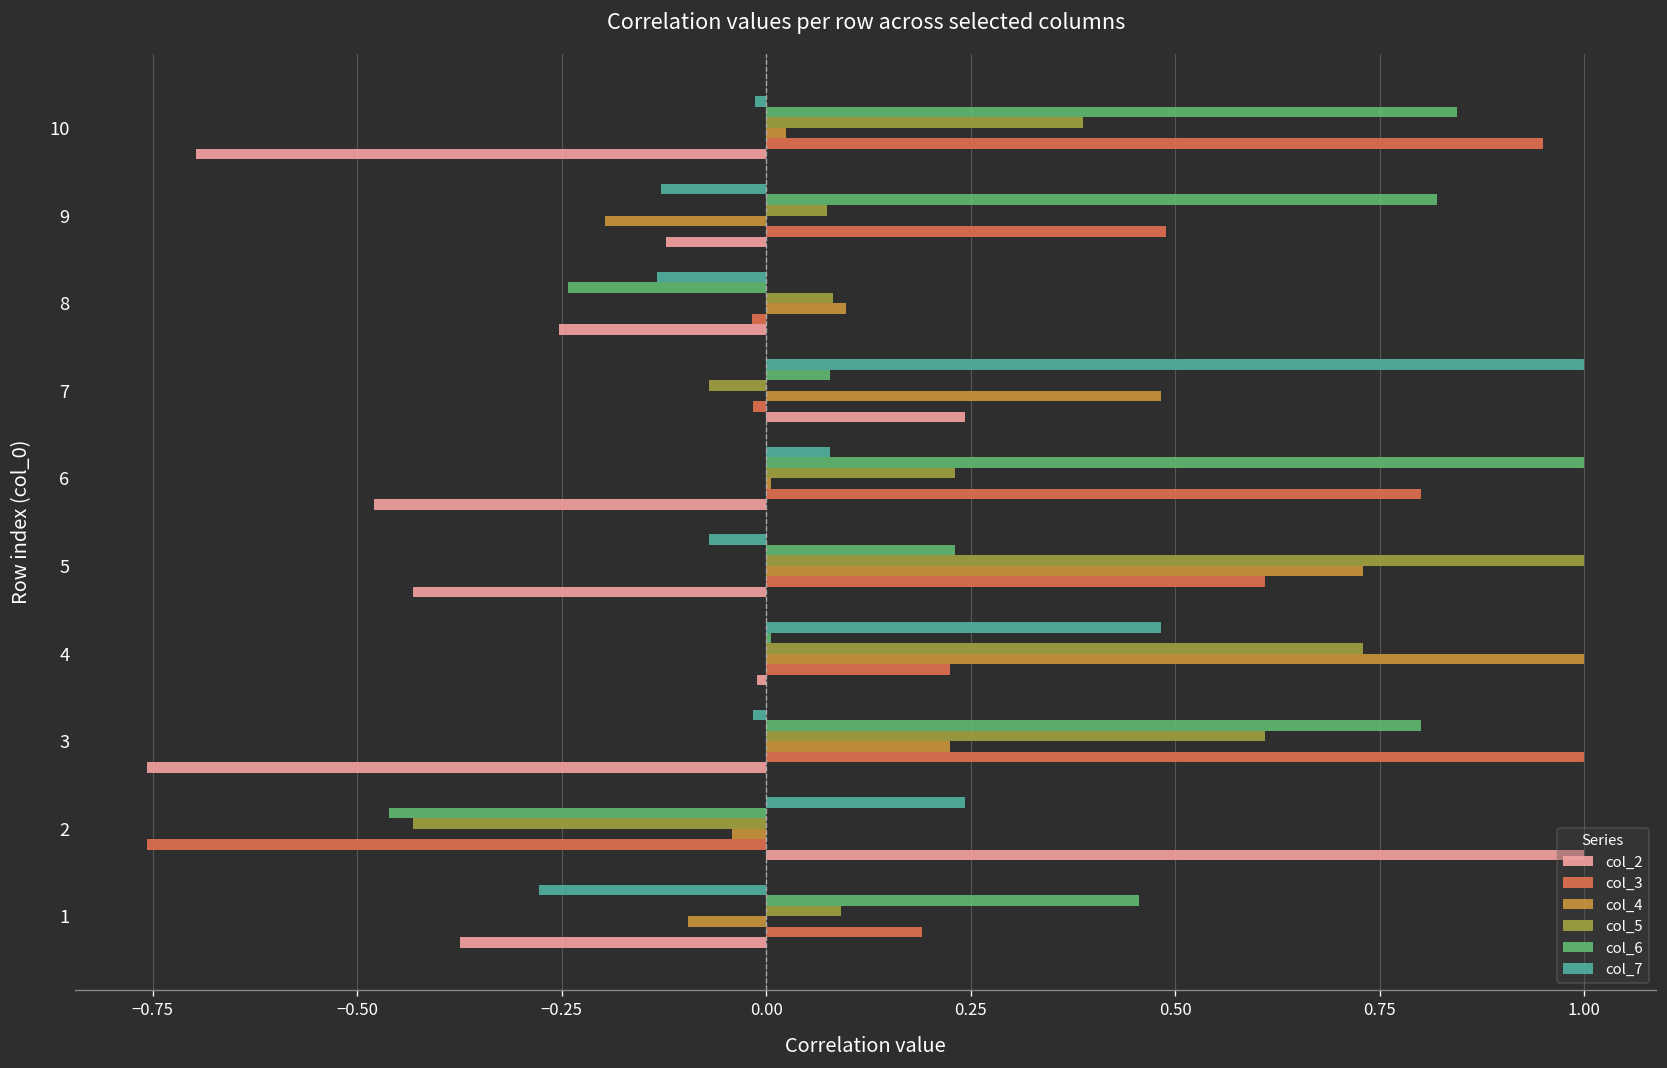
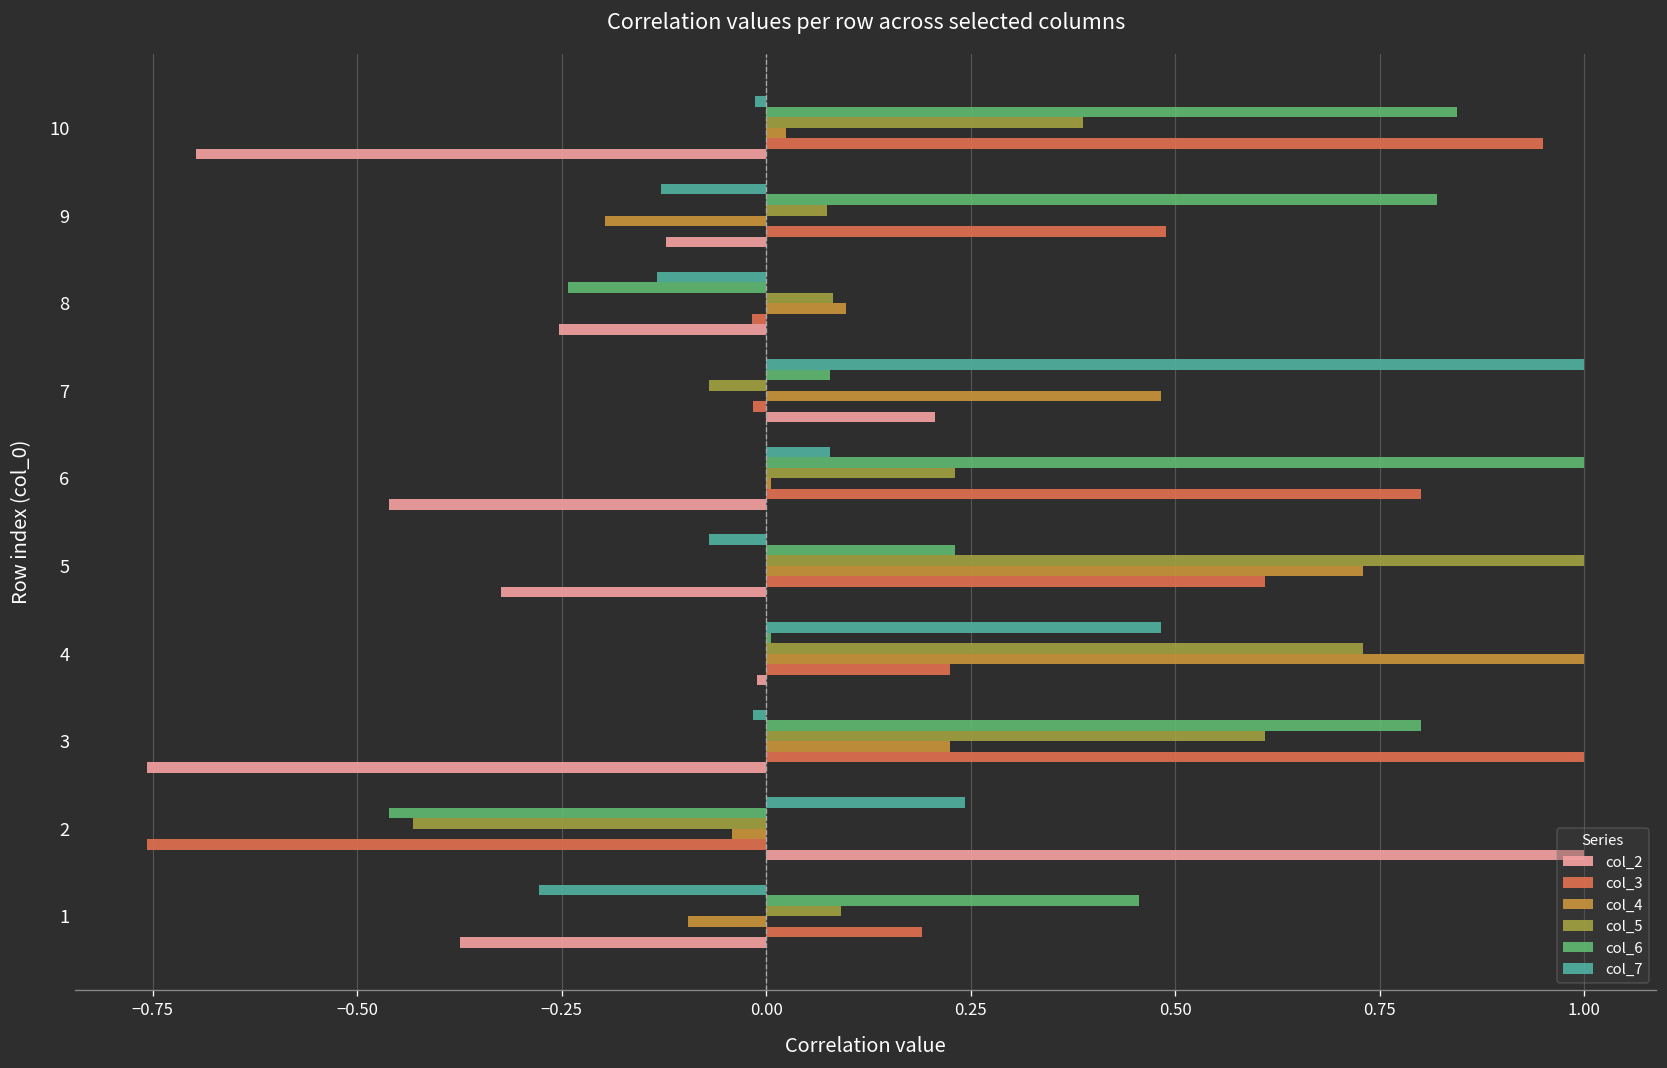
col_2, 7: 0.24 -> 0.21
col_2, 6: -0.48 -> -0.46
col_2, 5: -0.43 -> -0.32
